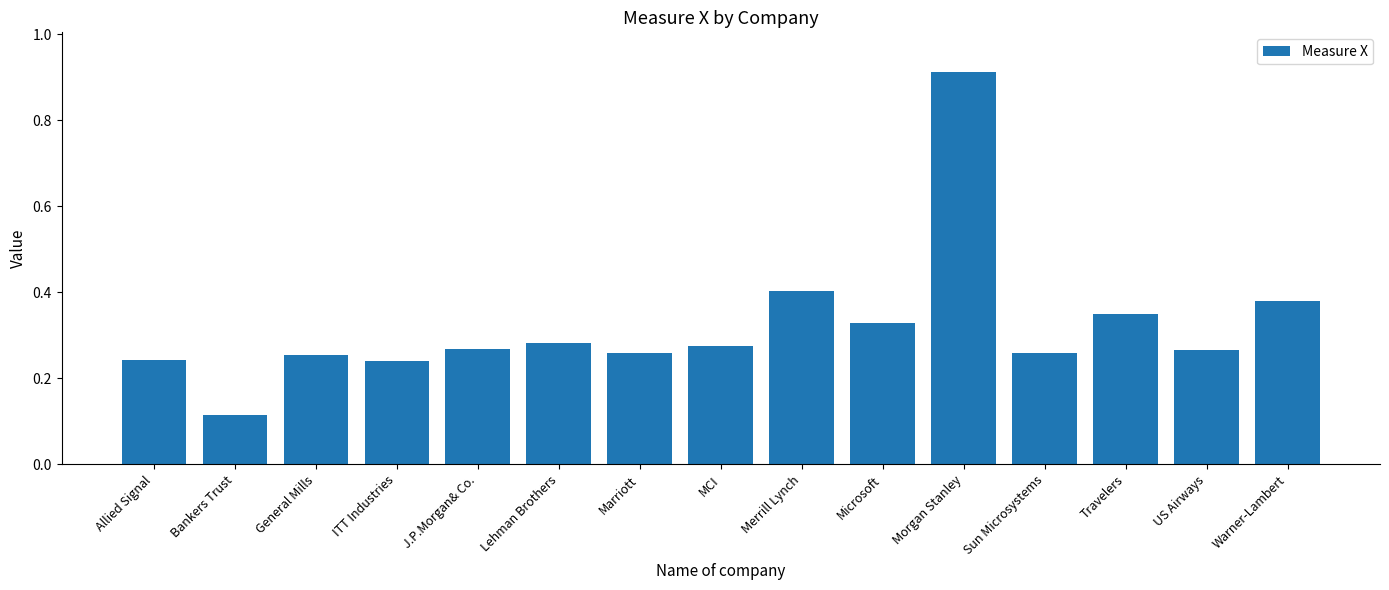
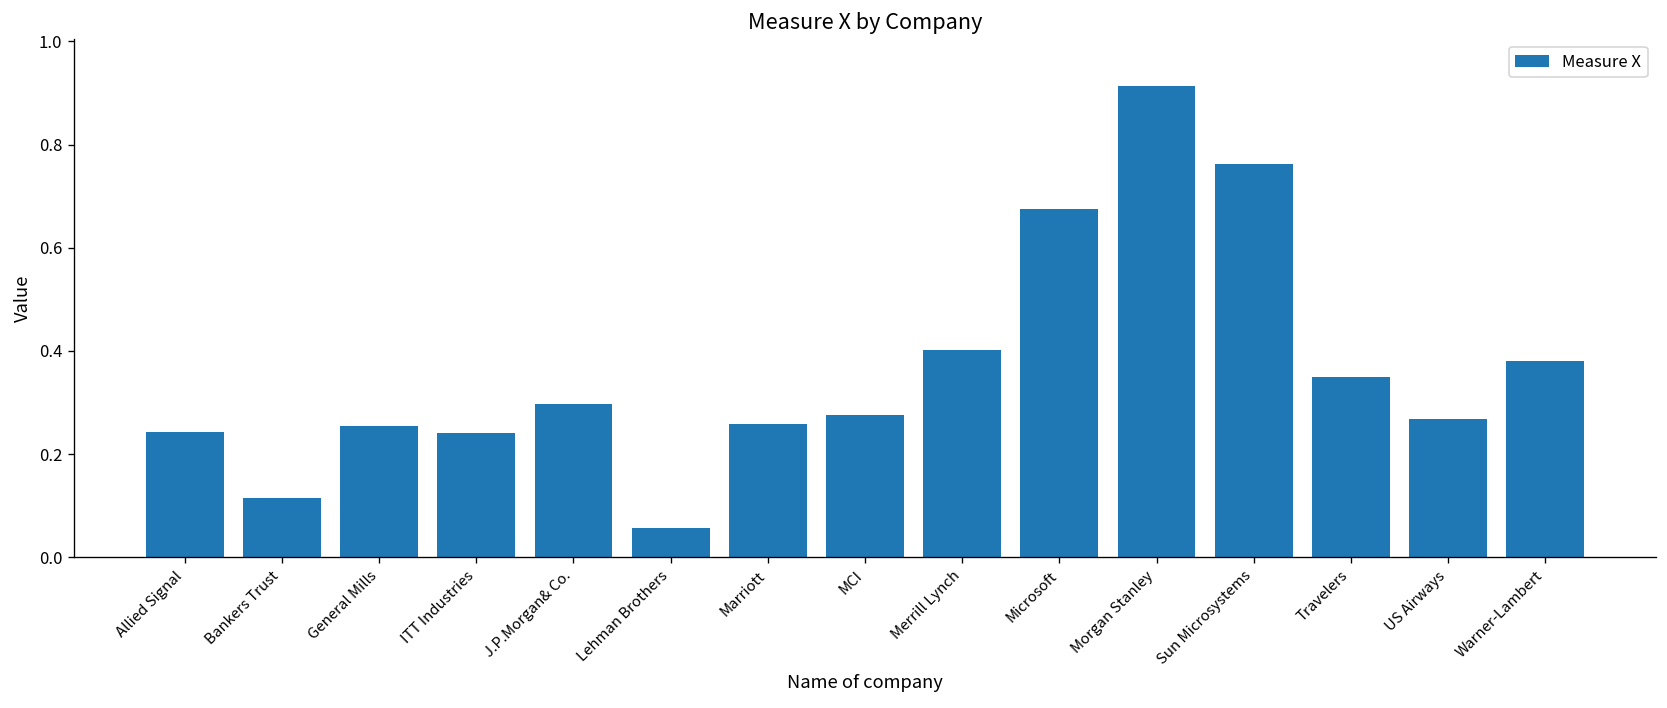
J.P.Morgan& Co.: 0.27 -> 0.30
Lehman Brothers: 0.28 -> 0.06
Microsoft: 0.33 -> 0.67
Sun Microsystems: 0.26 -> 0.76
